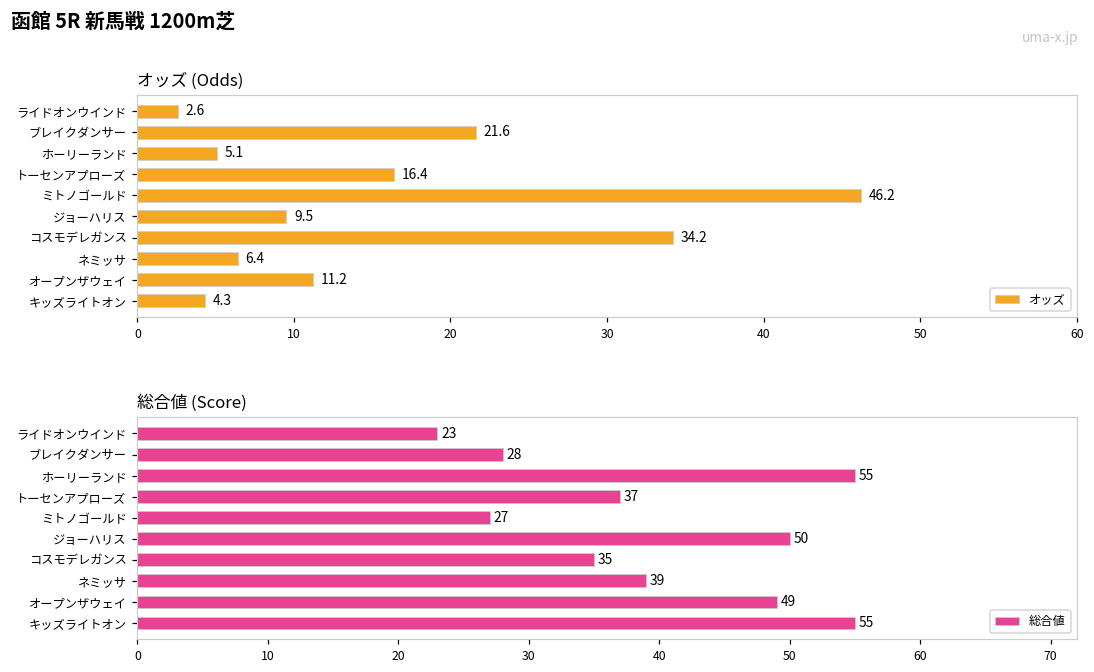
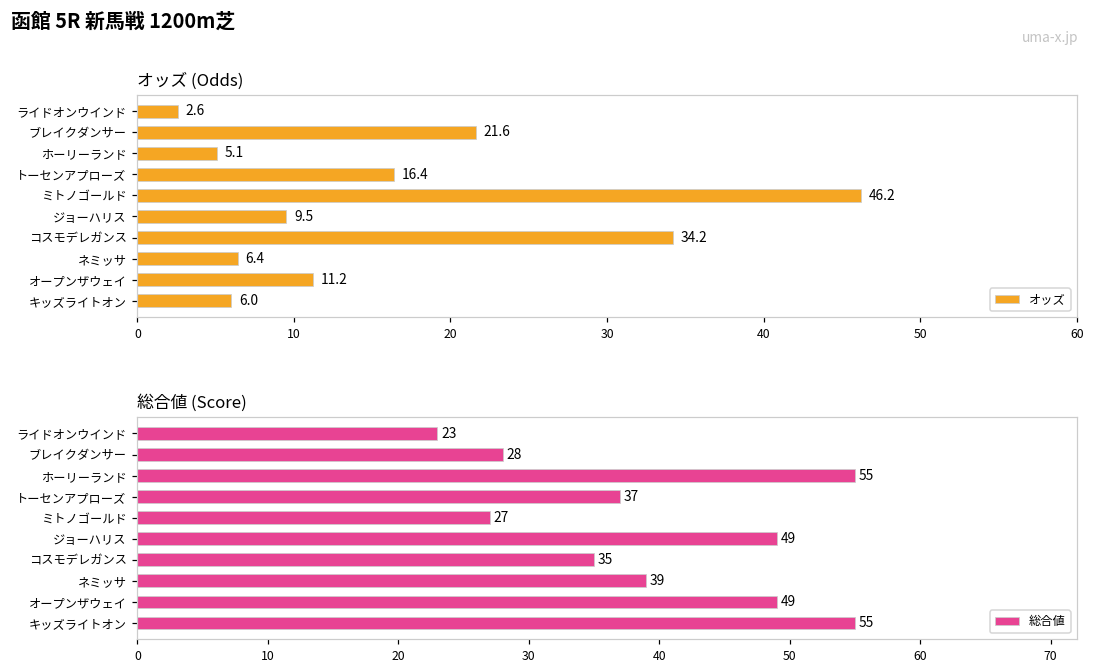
オッズ (Odds), キッズライトオン: 4.3 -> 6.0
総合値 (Score), ジョーハリス: 50 -> 49
